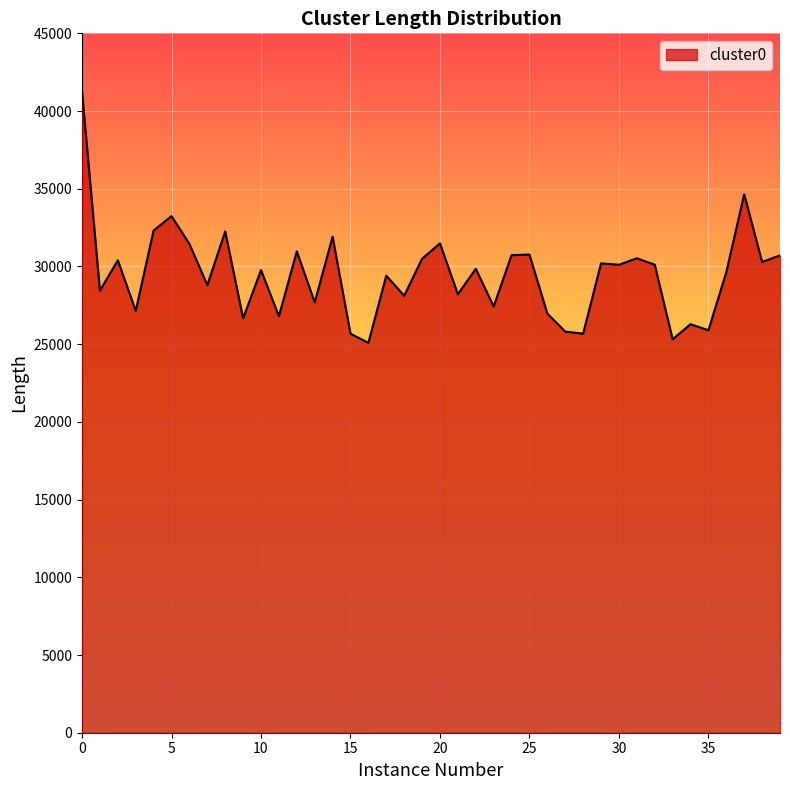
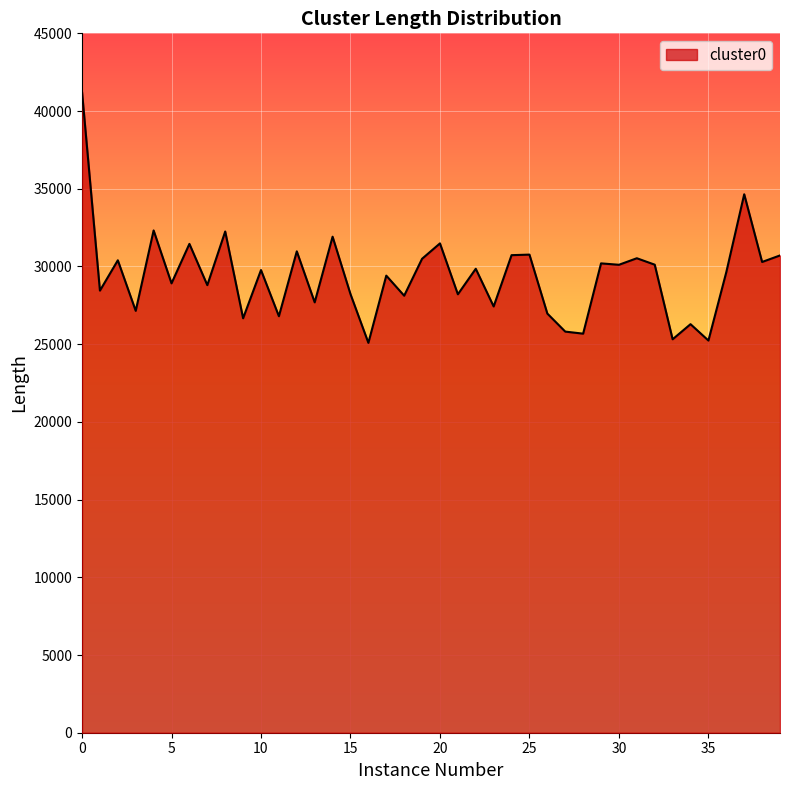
5: 33200 -> 28900
15: 25700 -> 28200
35: 25900 -> 25200
